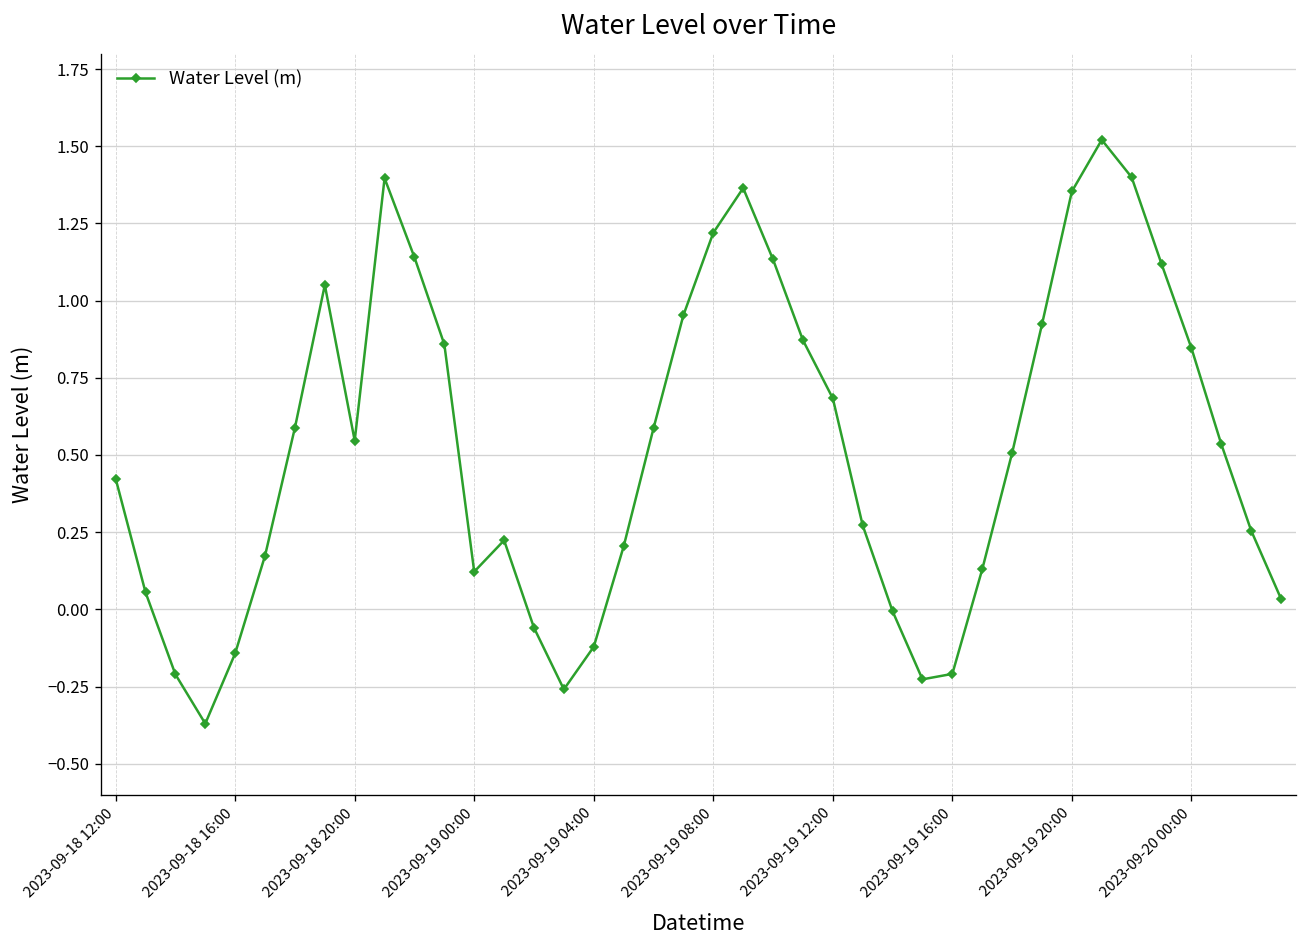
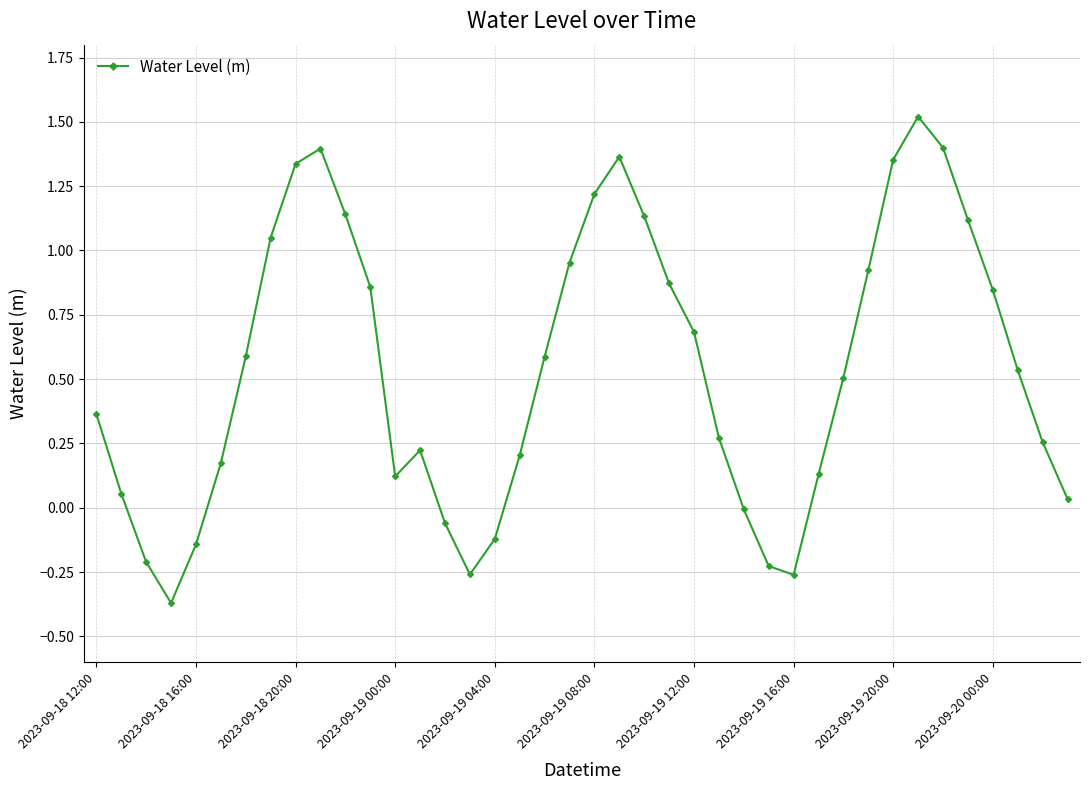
2023-09-18 12:00: 0.42 -> 0.36
2023-09-18 20:00: 0.55 -> 1.34
2023-09-19 16:00: -0.21 -> -0.26
